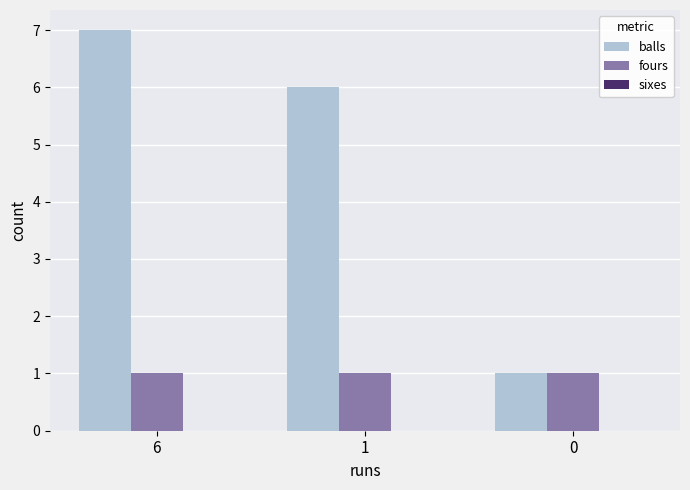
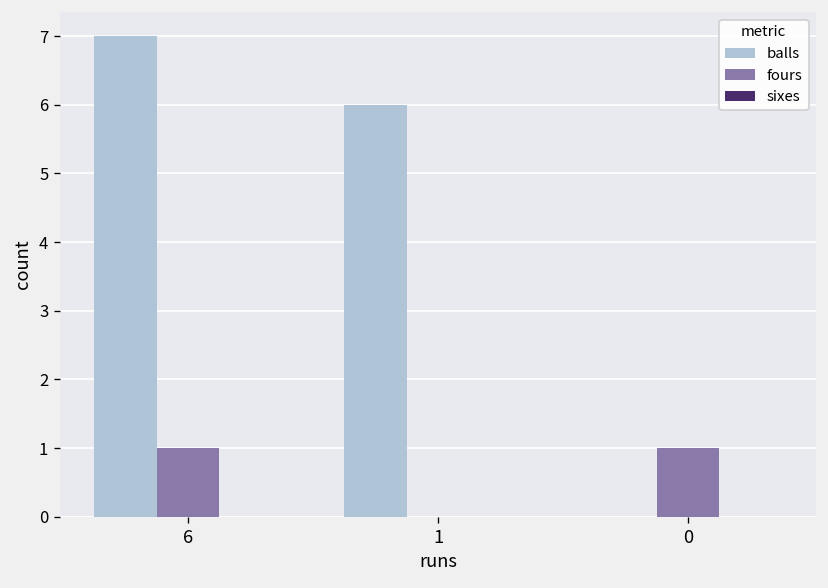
fours, 1: 1 -> 0
balls, 0: 1 -> 0
